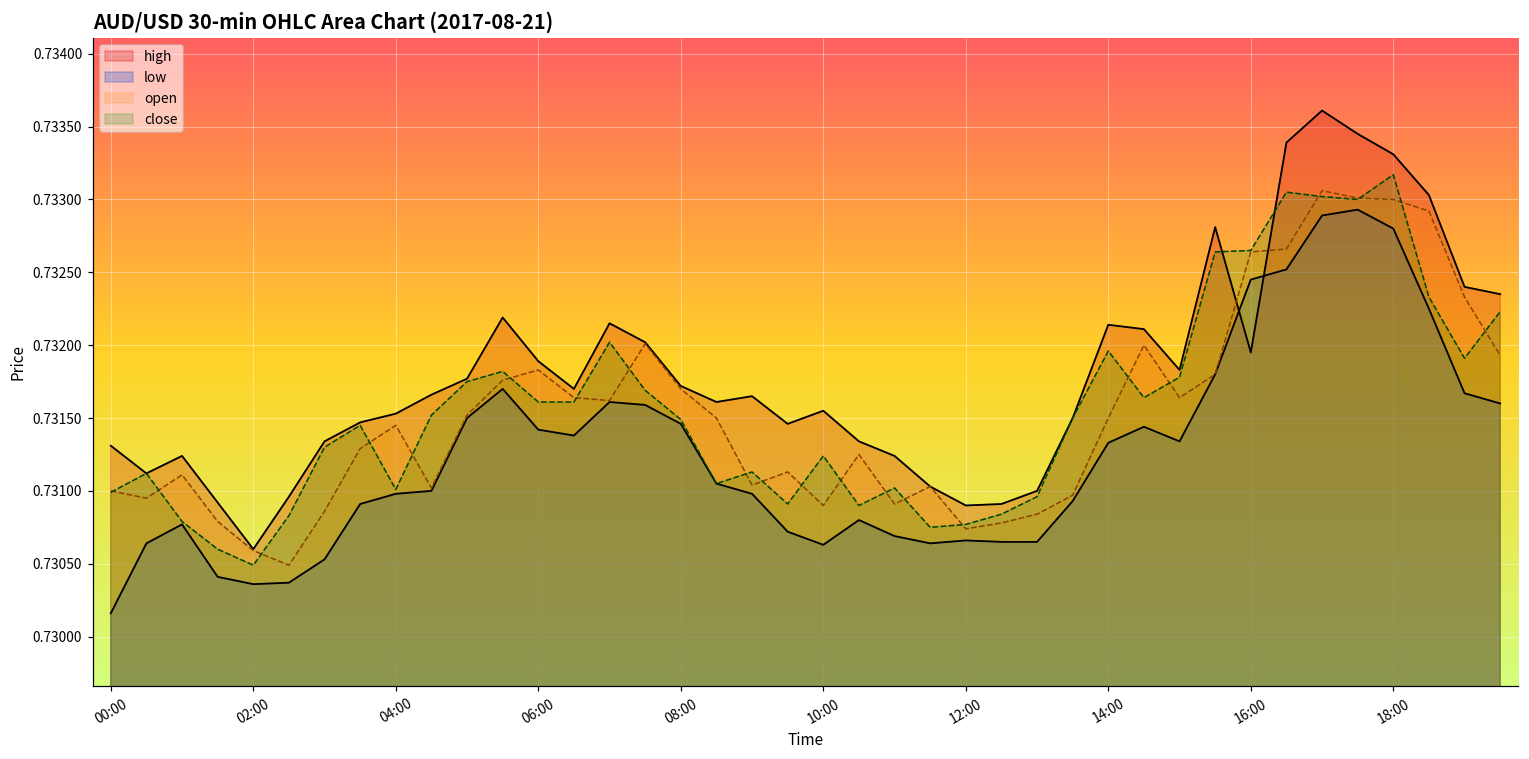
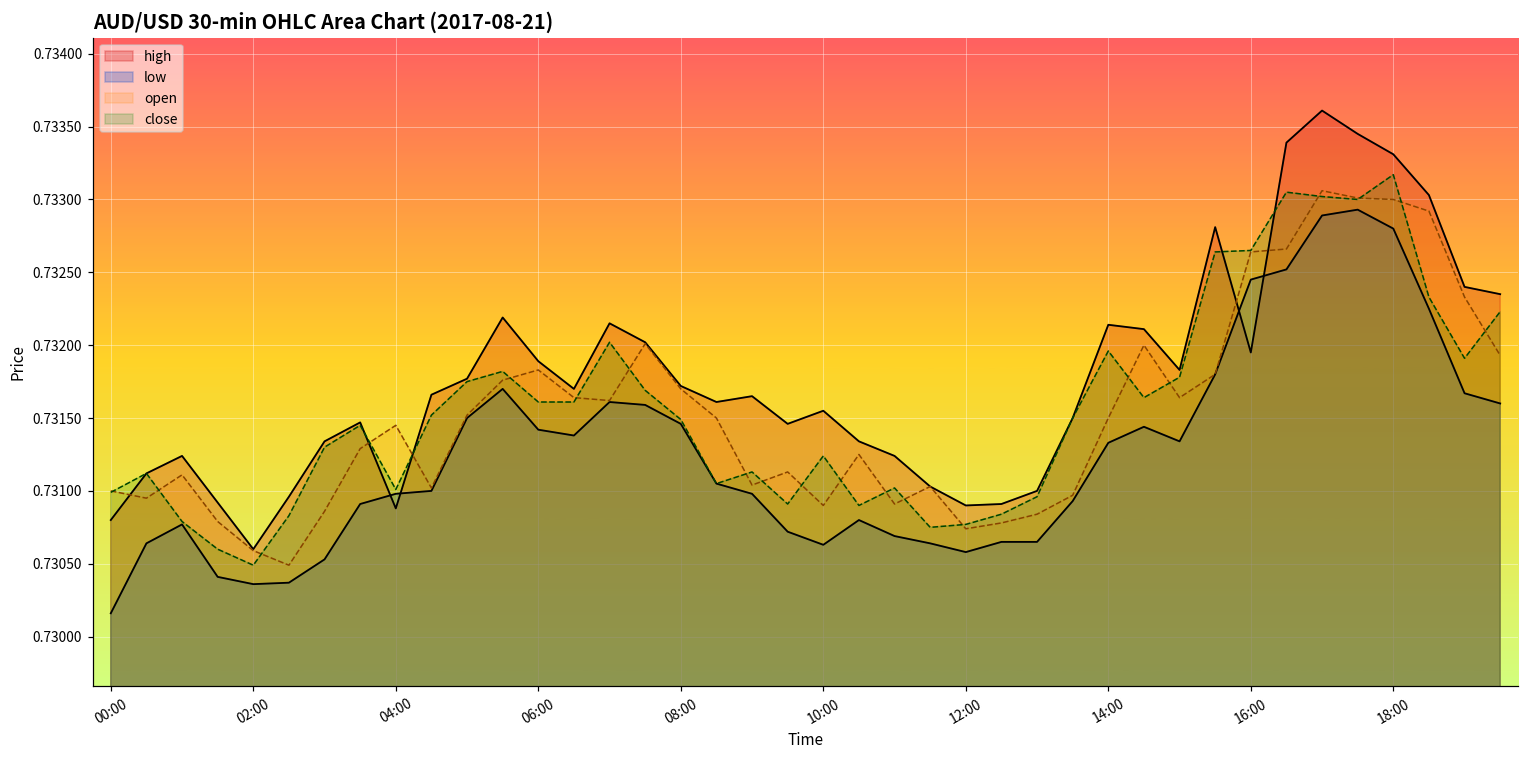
high, 00:00: 0.73131 -> 0.73080
high, 04:00: 0.73153 -> 0.73088
low, 12:00: 0.73066 -> 0.73058
